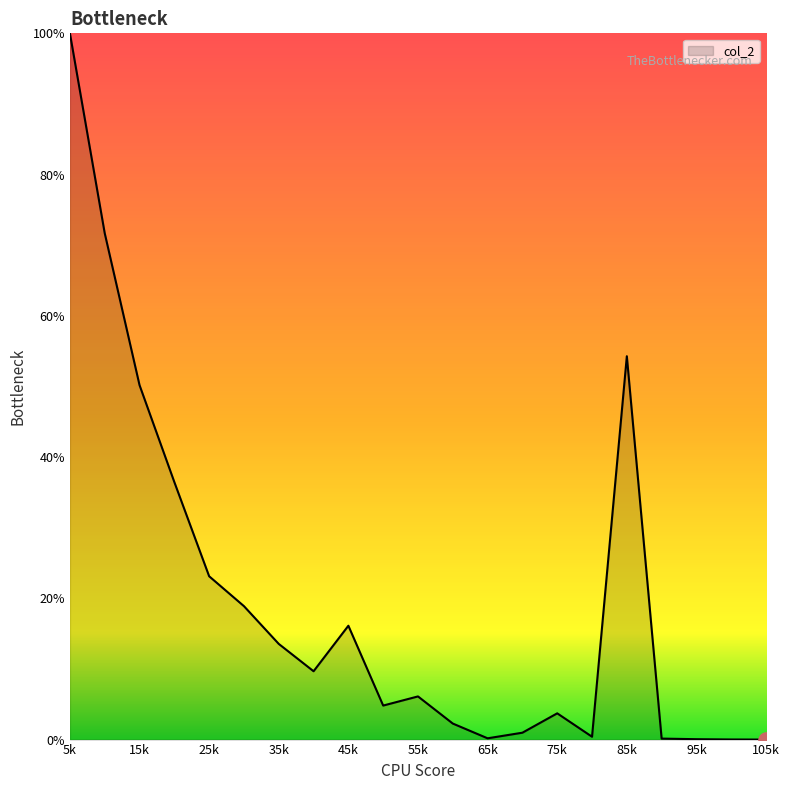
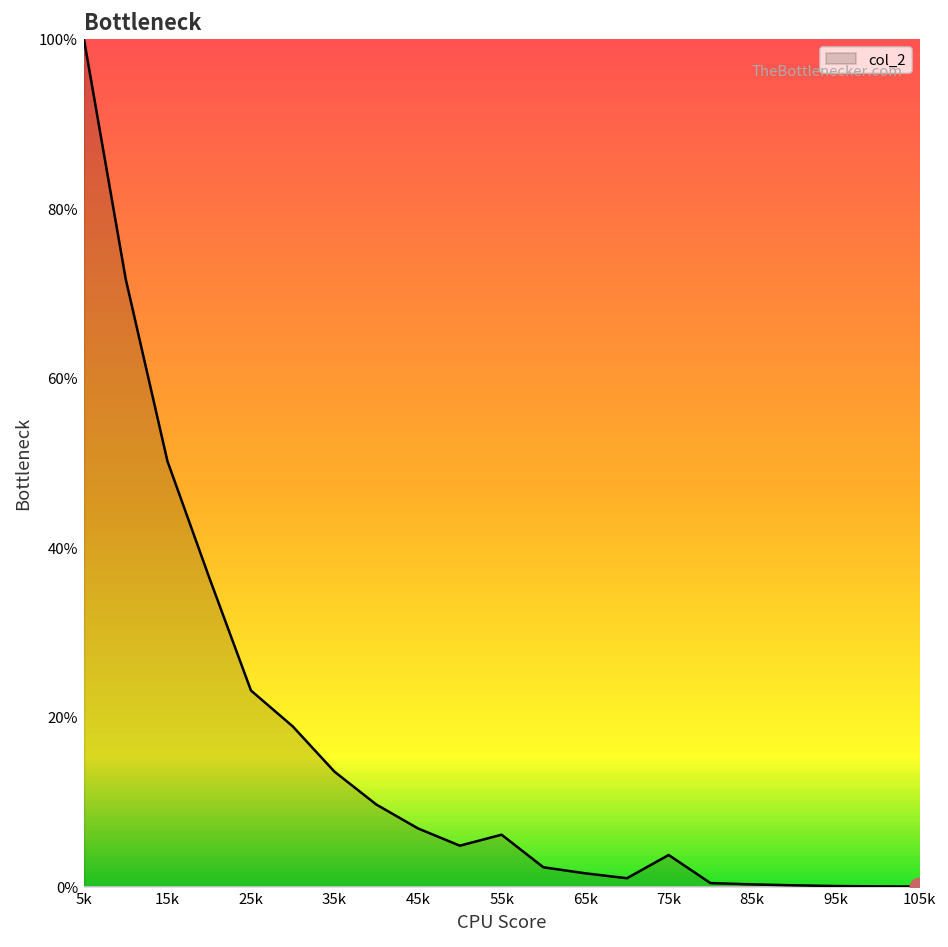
col_2, 45k: 16% -> 7%
col_2, 65k: 0% -> 2%
col_2, 85k: 54% -> 0%
